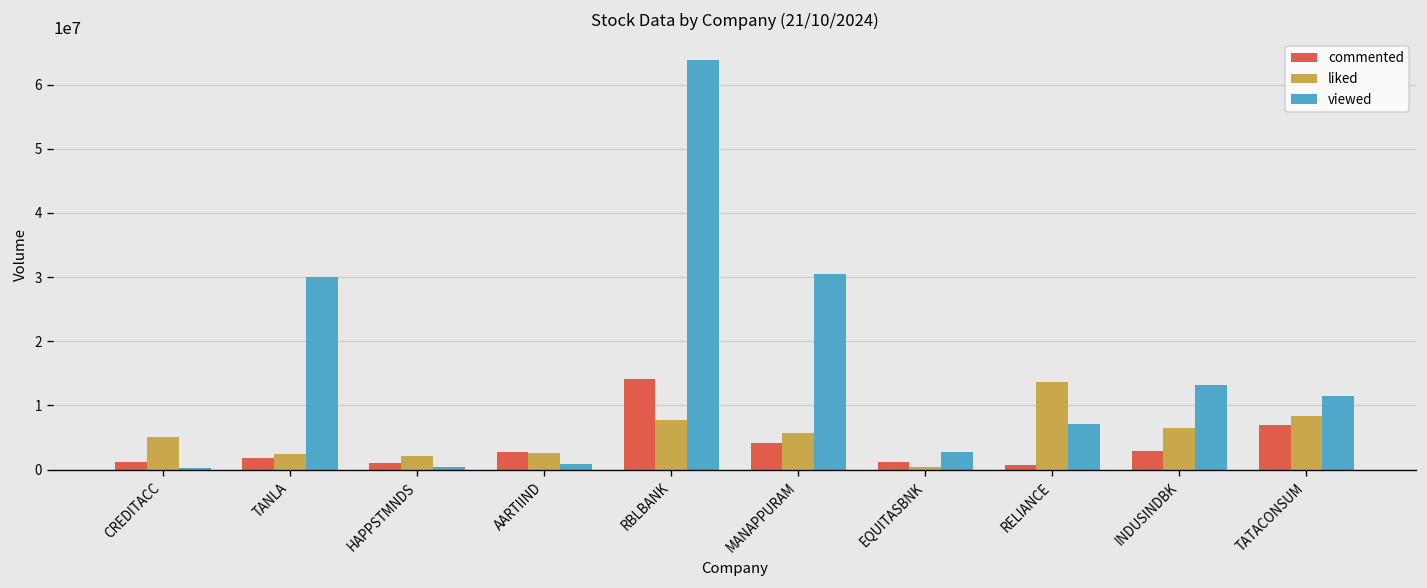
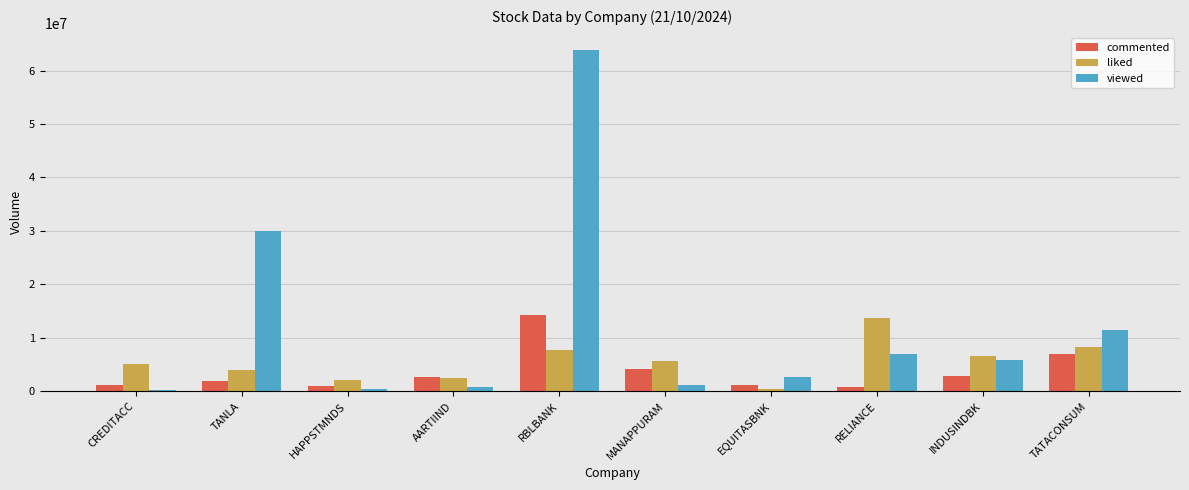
liked, TANLA: 2000000 -> 4000000
viewed, MANAPPURAM: 31000000 -> 1000000
viewed, INDUSINDBK: 13000000 -> 6000000
